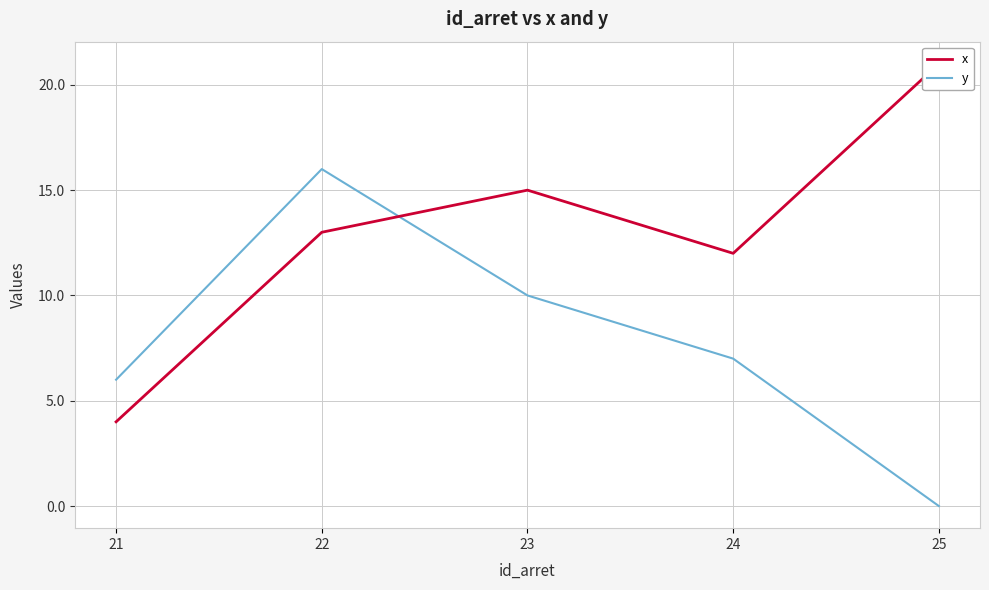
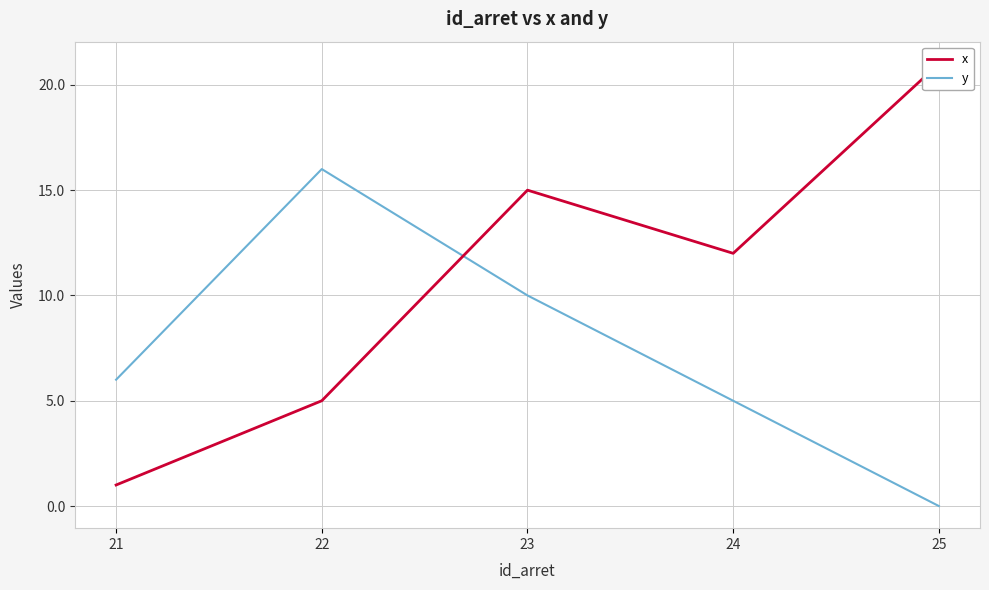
x, 21: 4 -> 1
x, 22: 13 -> 5
y, 24: 7 -> 5
